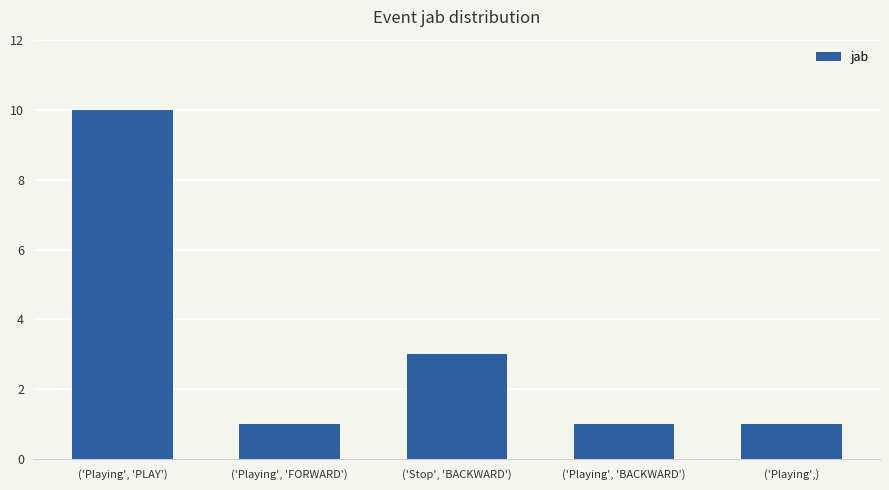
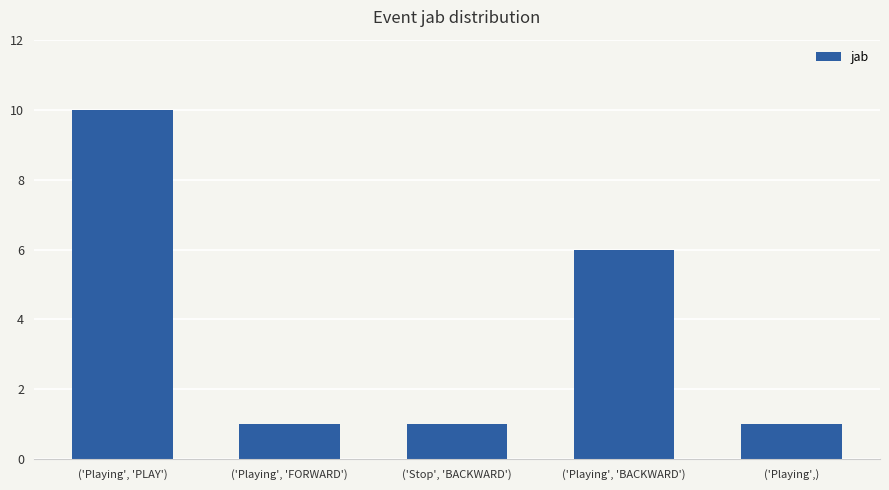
('Stop', 'BACKWARD'): 3 -> 1
('Playing', 'BACKWARD'): 1 -> 6
